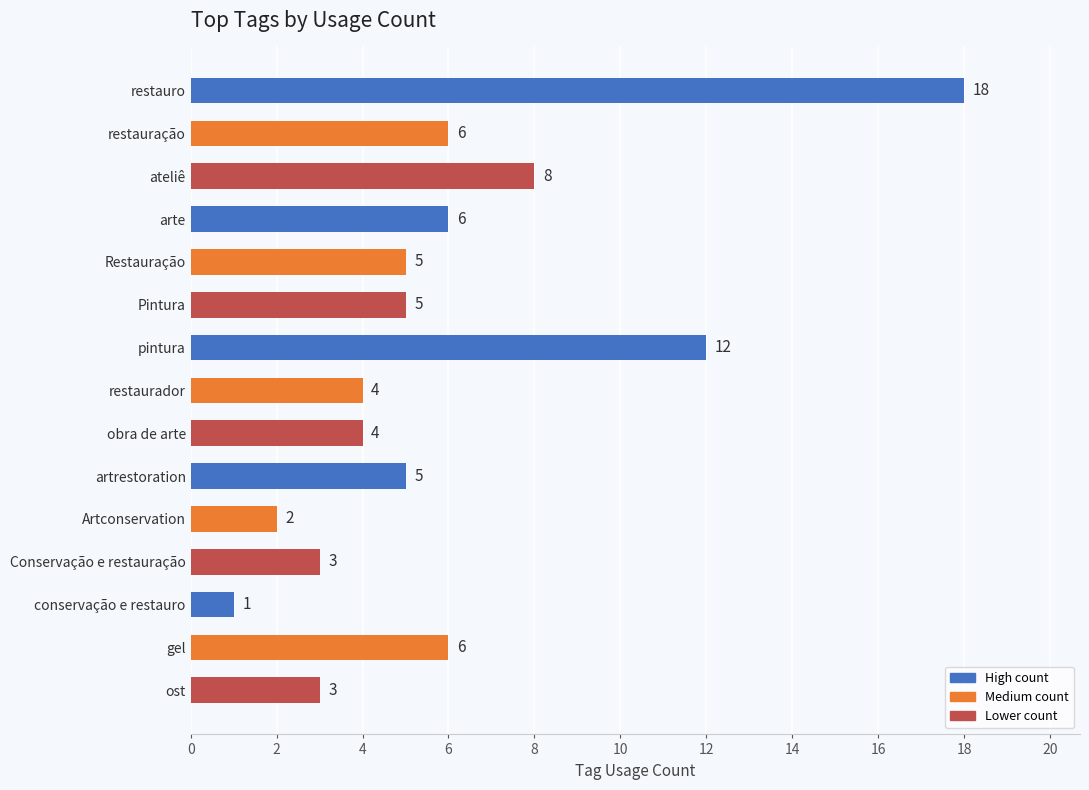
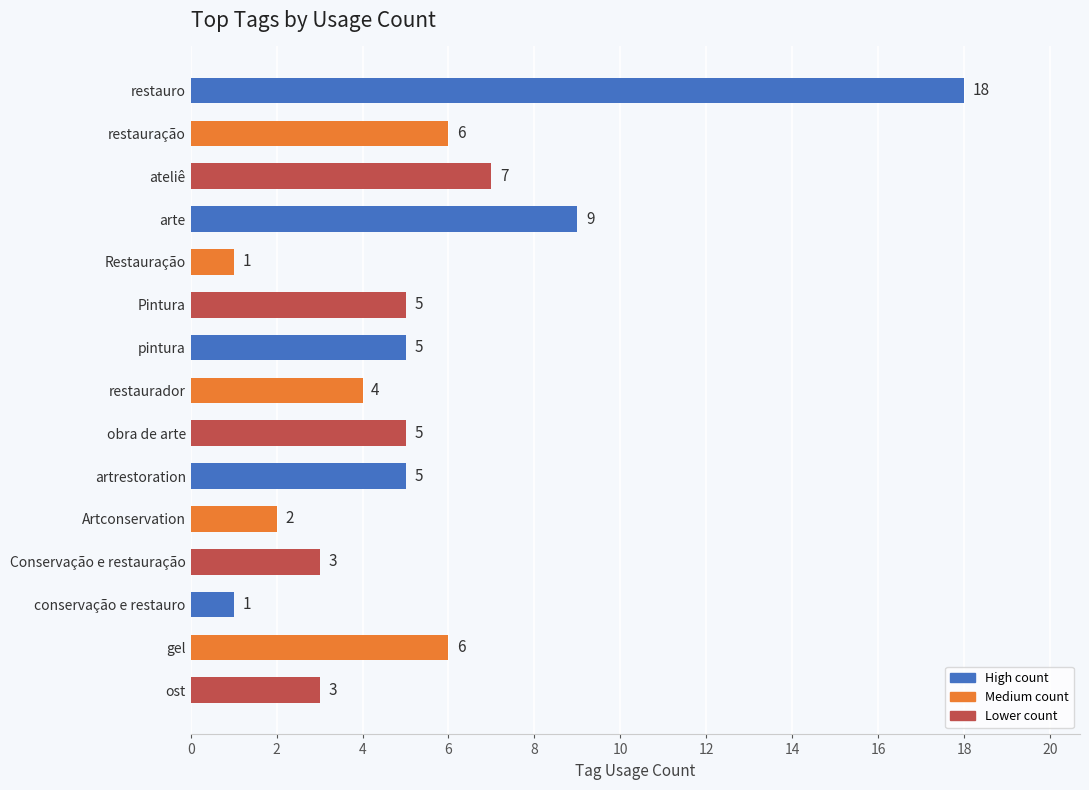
ateliê: 8 -> 7
arte: 6 -> 9
Restauração: 5 -> 1
pintura: 12 -> 5
obra de arte: 4 -> 5
